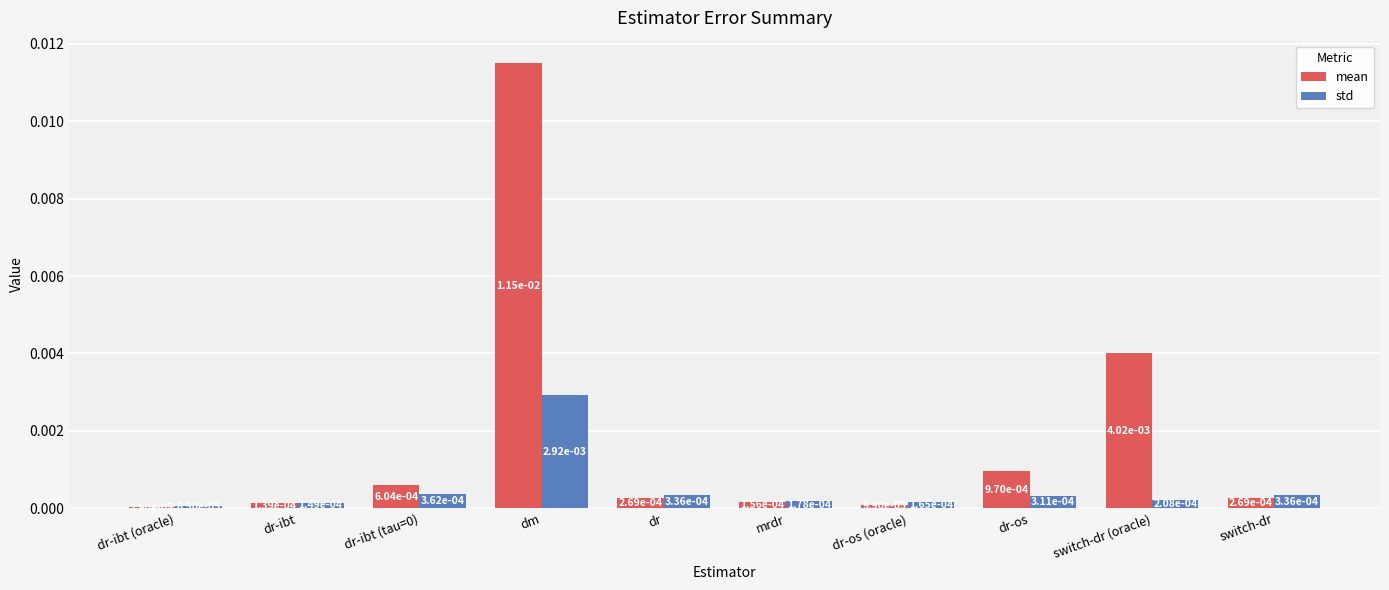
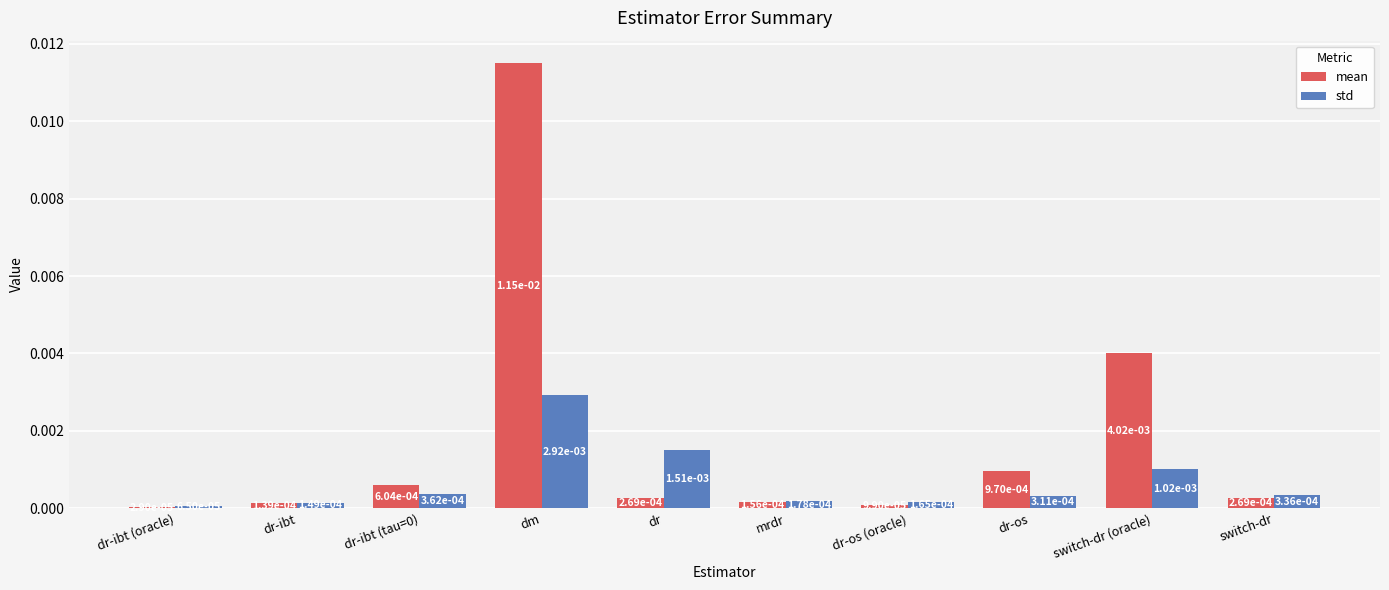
std, dr: 3.36e-04 -> 1.51e-03
std, switch-dr (oracle): 2.08e-04 -> 1.02e-03
